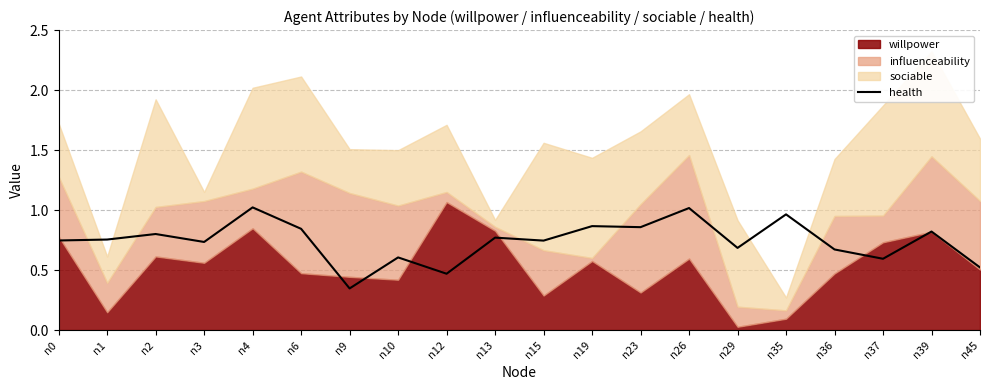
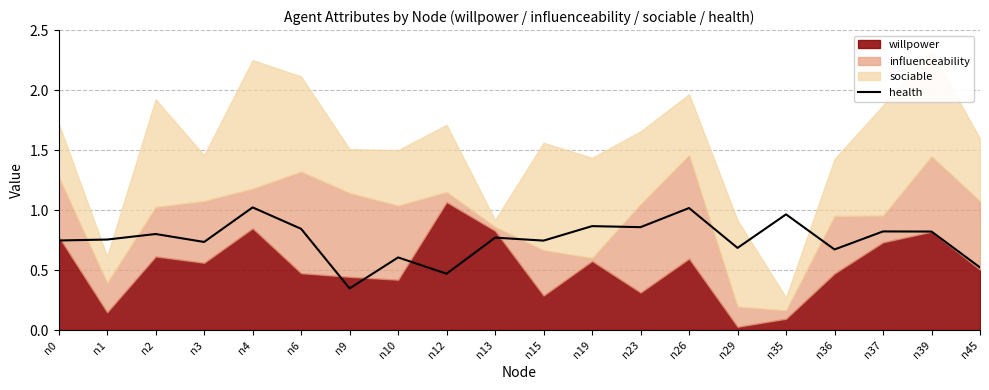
sociable, n3: 0.08 -> 0.38
sociable, n4: 0.84 -> 1.07
health, n37: 0.59 -> 0.82
